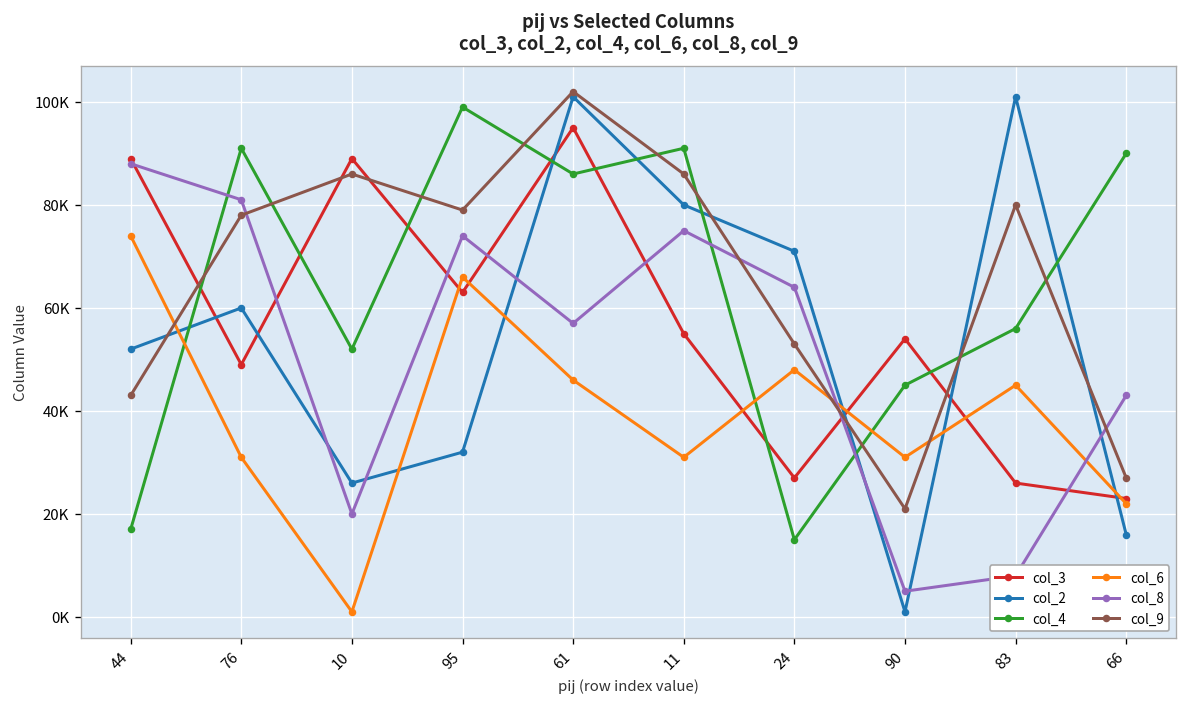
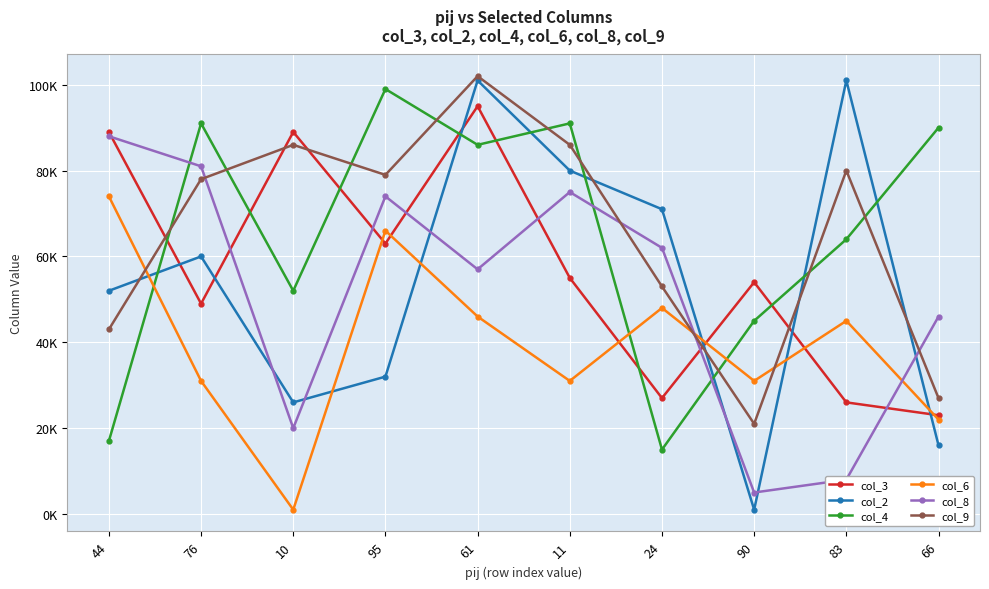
col_8, 24: 64000 -> 62000
col_4, 83: 56000 -> 64000
col_8, 66: 43000 -> 46000
